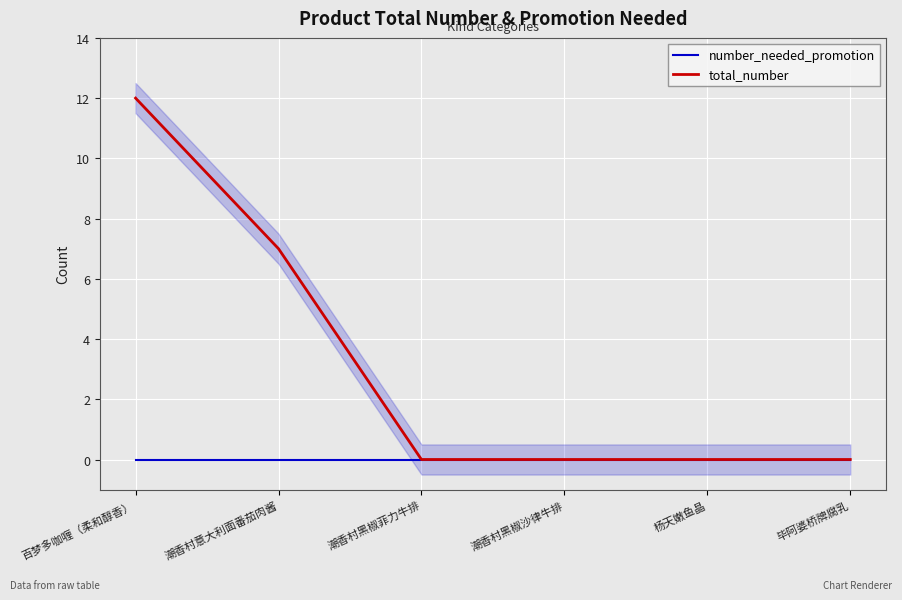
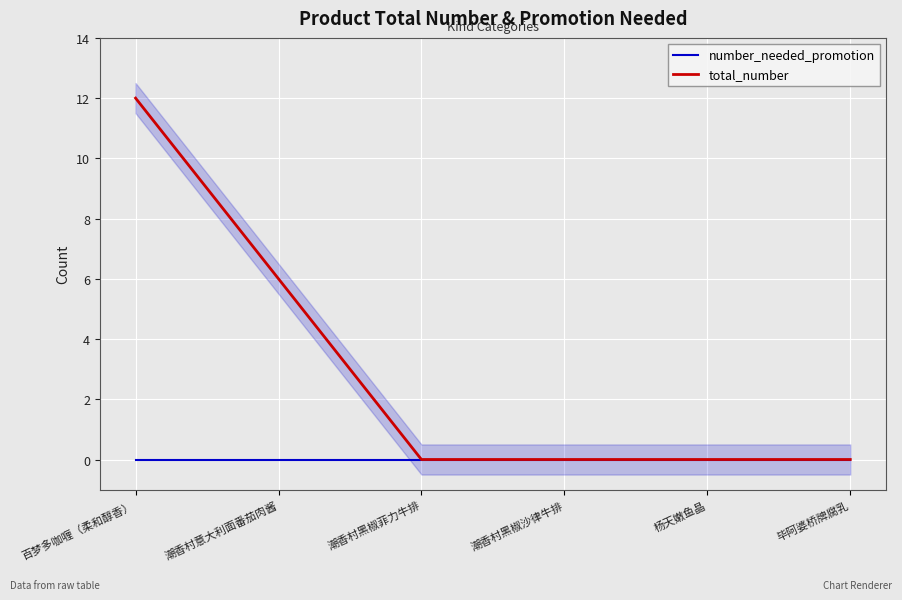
total_number, 潮香村意大利面番茄肉酱: 7 -> 6
